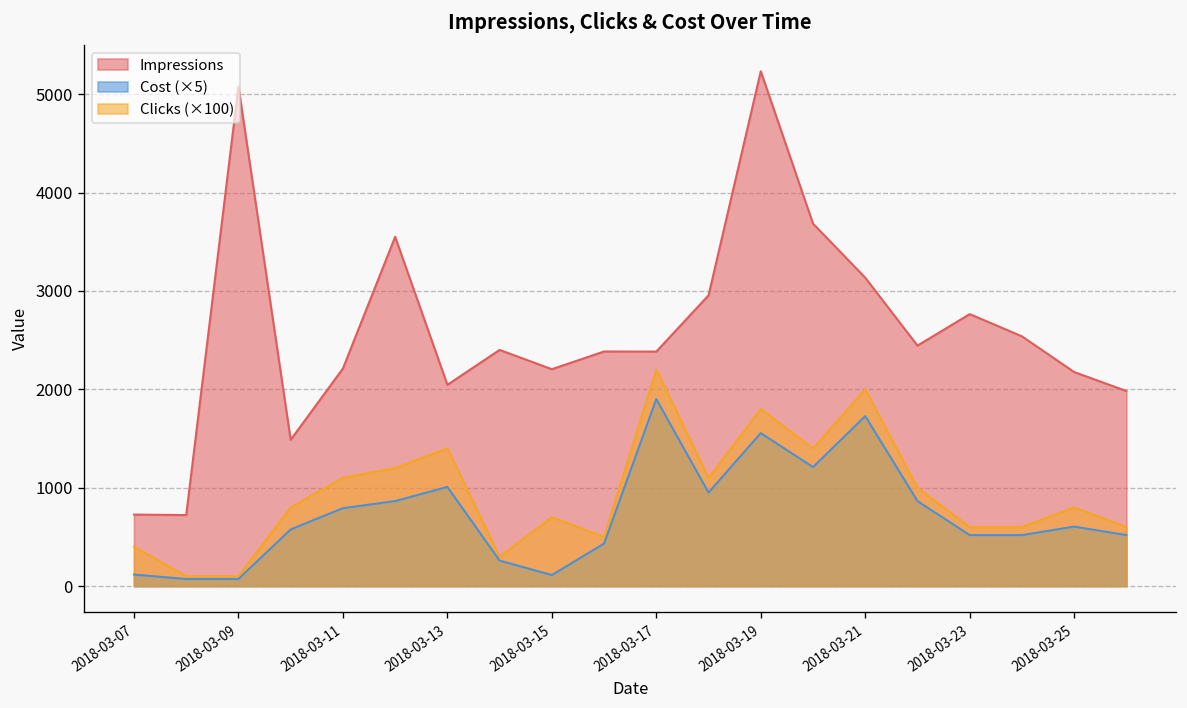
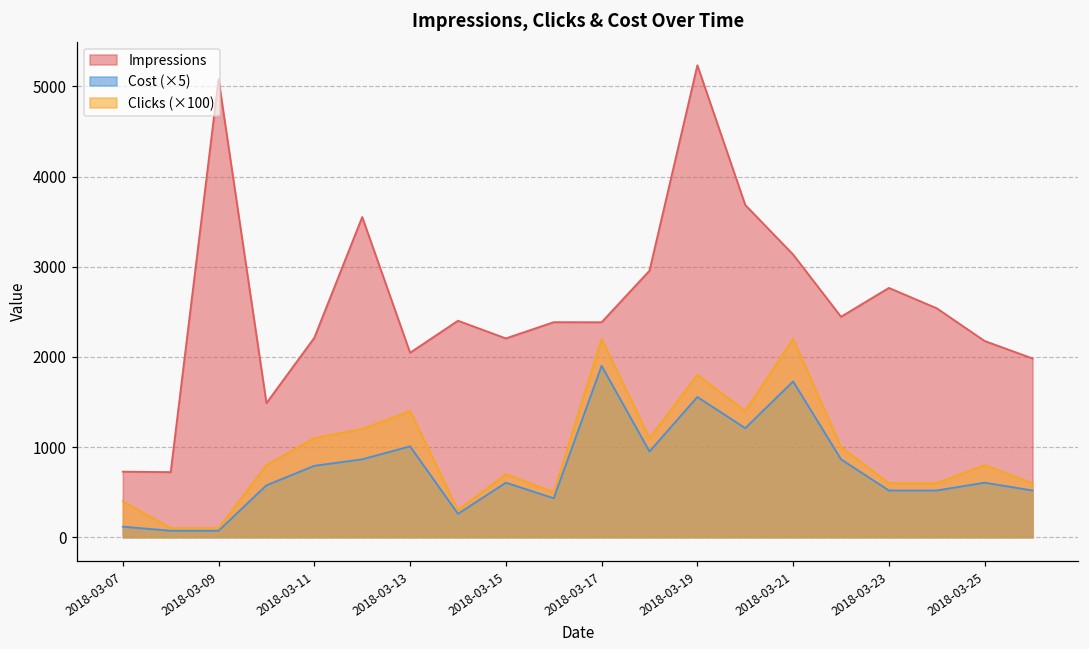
Cost (×5), 2018-03-15: 100 -> 600
Clicks (×100), 2018-03-21: 2000 -> 2200
